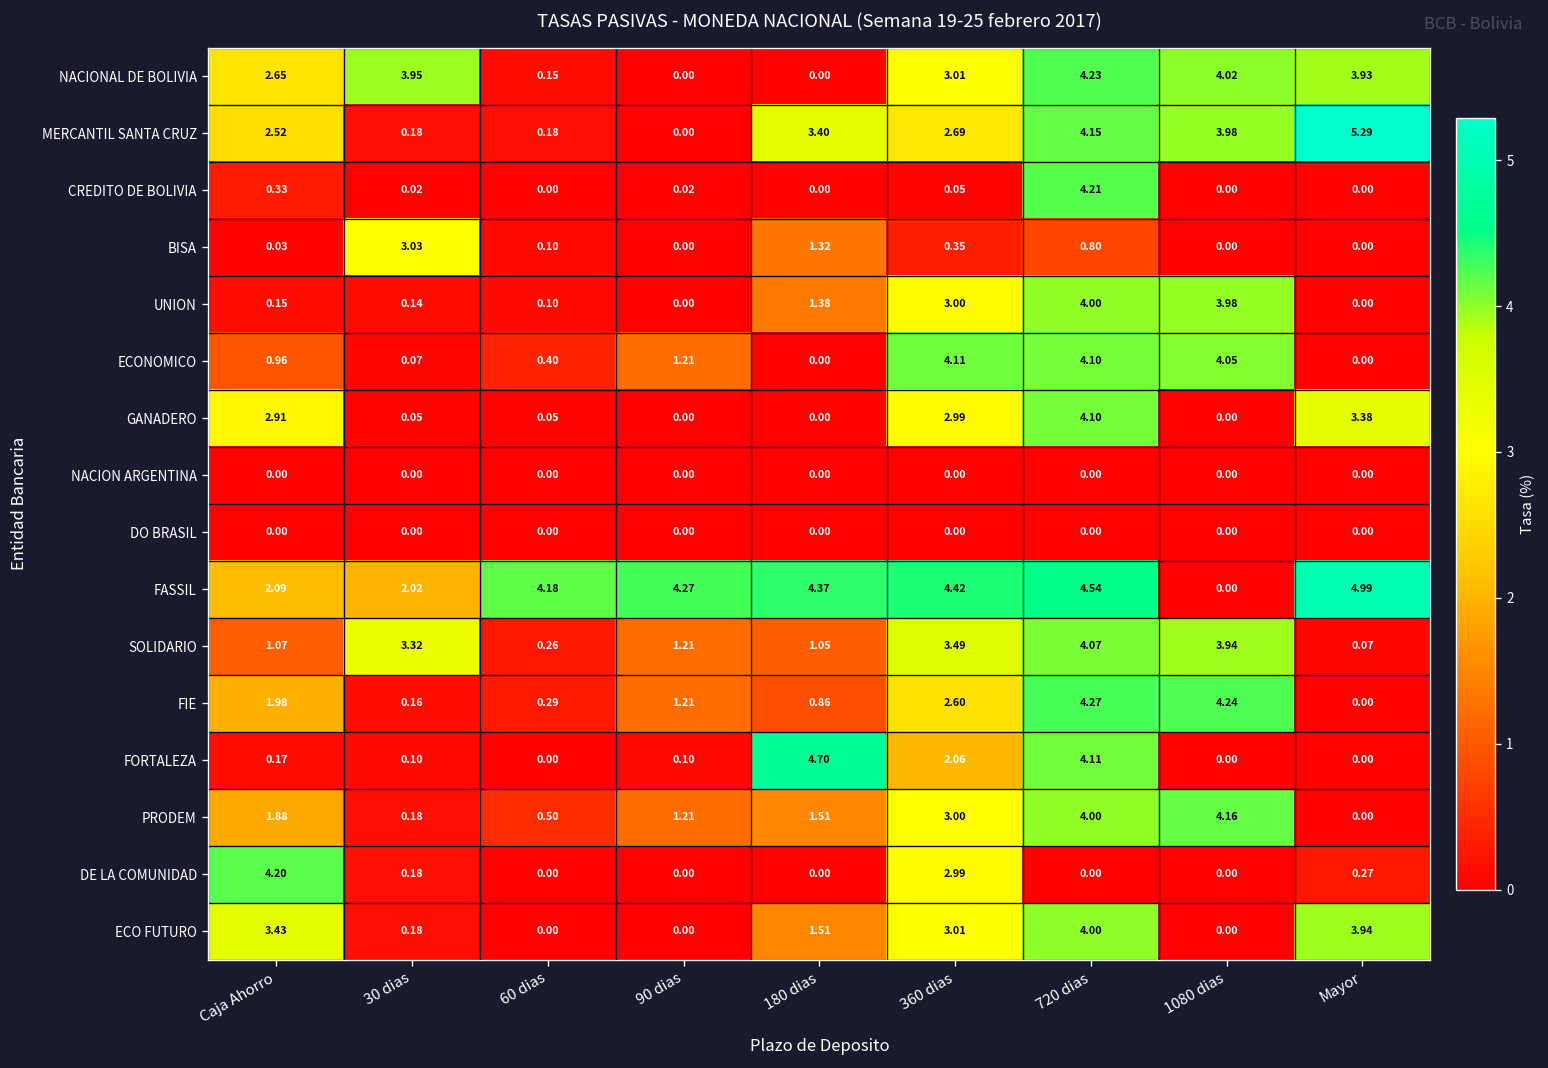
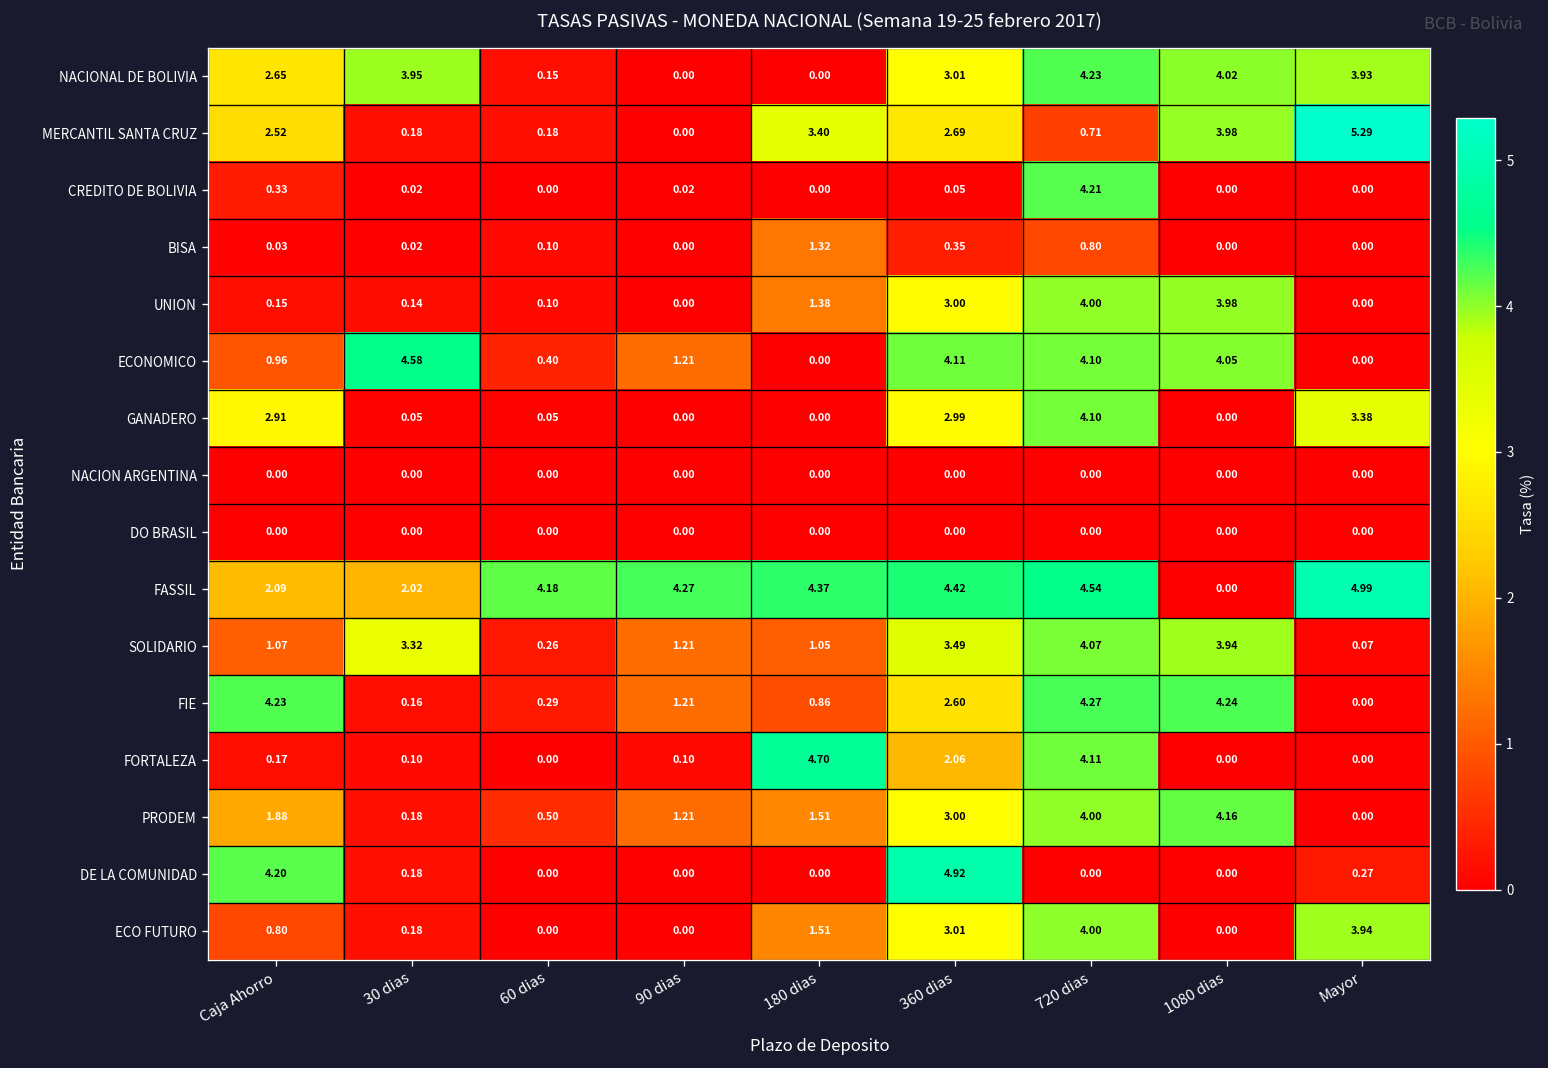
MERCANTIL SANTA CRUZ, 720 dias: 4.15 -> 0.71
BISA, 30 dias: 3.03 -> 0.02
ECONOMICO, 30 dias: 0.07 -> 4.58
FIE, Caja Ahorro: 1.98 -> 4.23
DE LA COMUNIDAD, 360 dias: 2.99 -> 4.92
ECO FUTURO, Caja Ahorro: 3.43 -> 0.80
